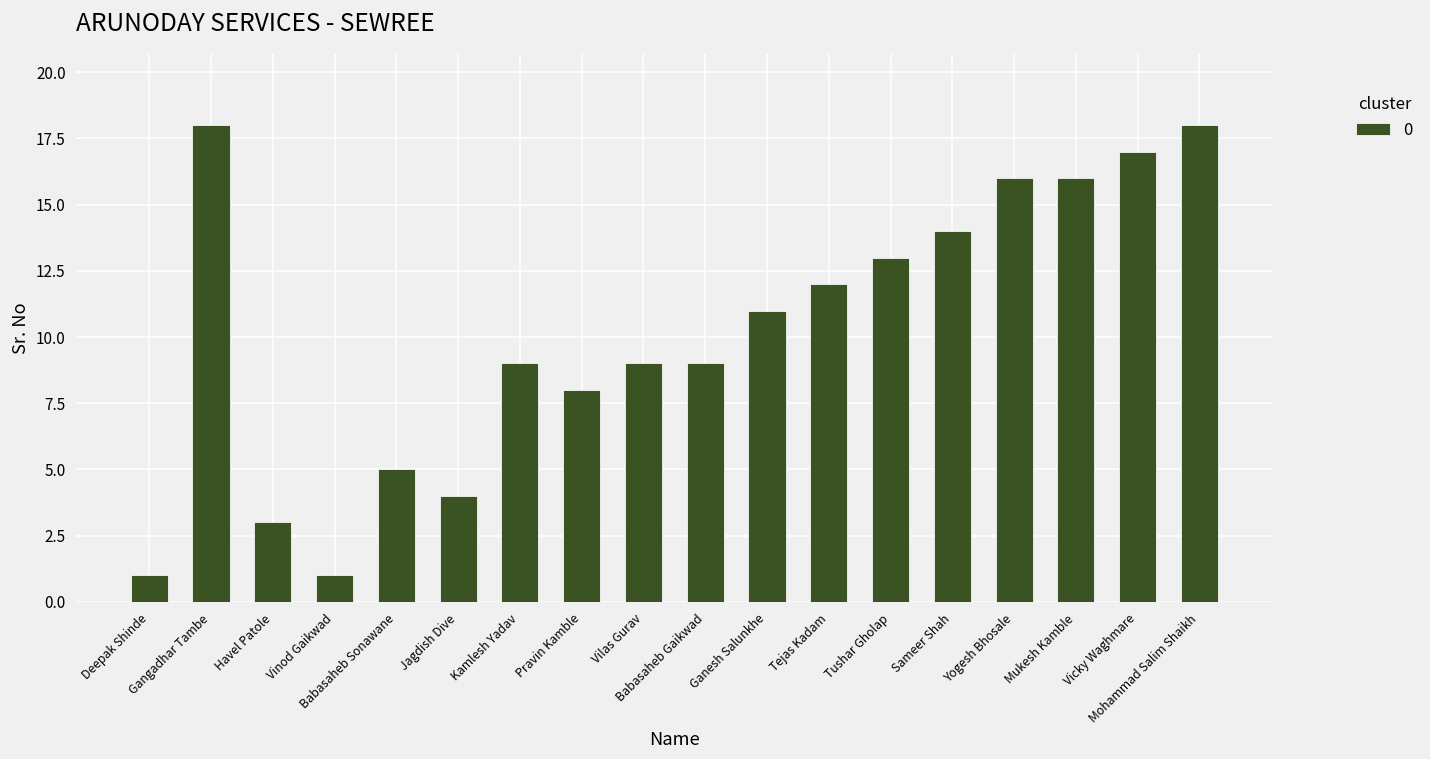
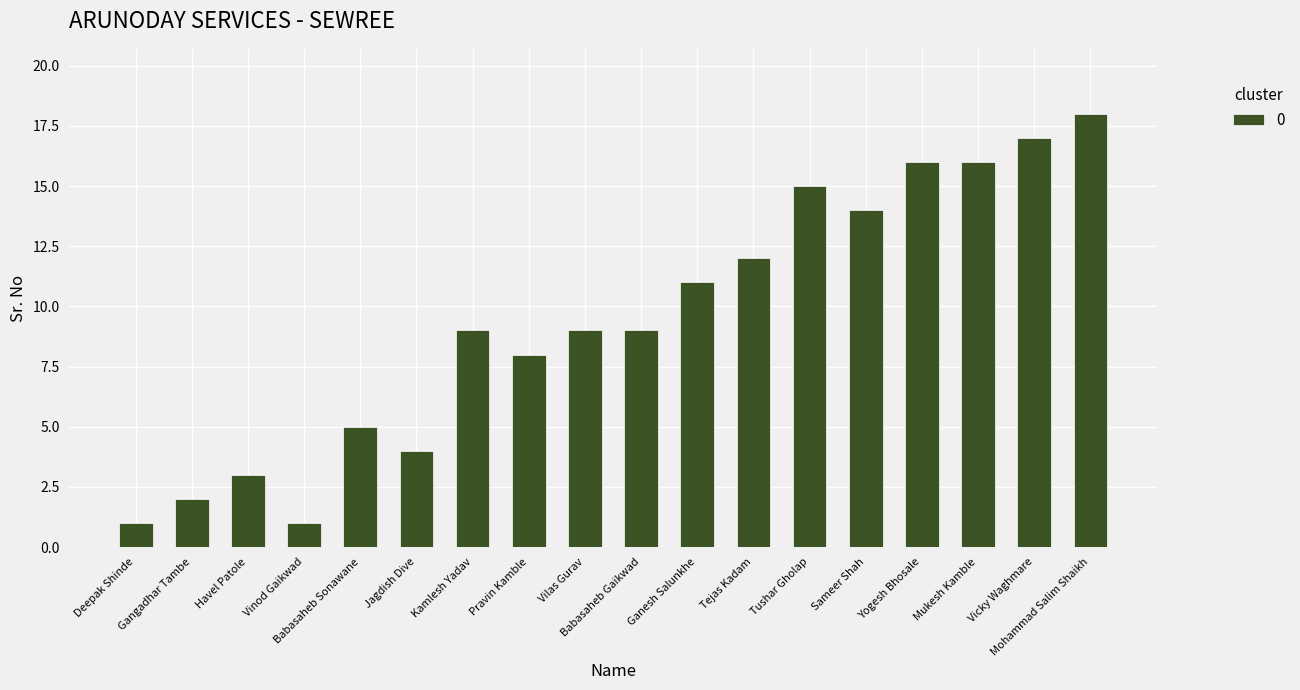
Gangadhar Tambe: 18 -> 2
Tushar Gholap: 13 -> 15
